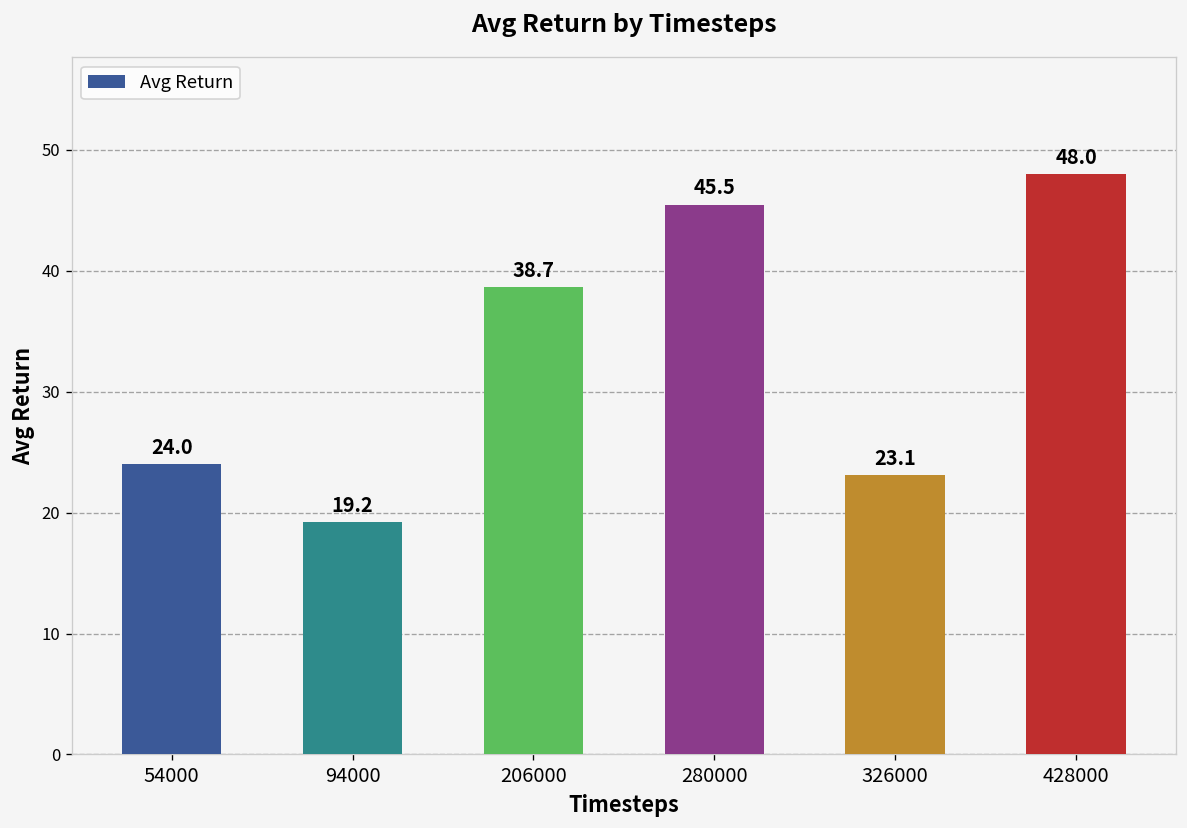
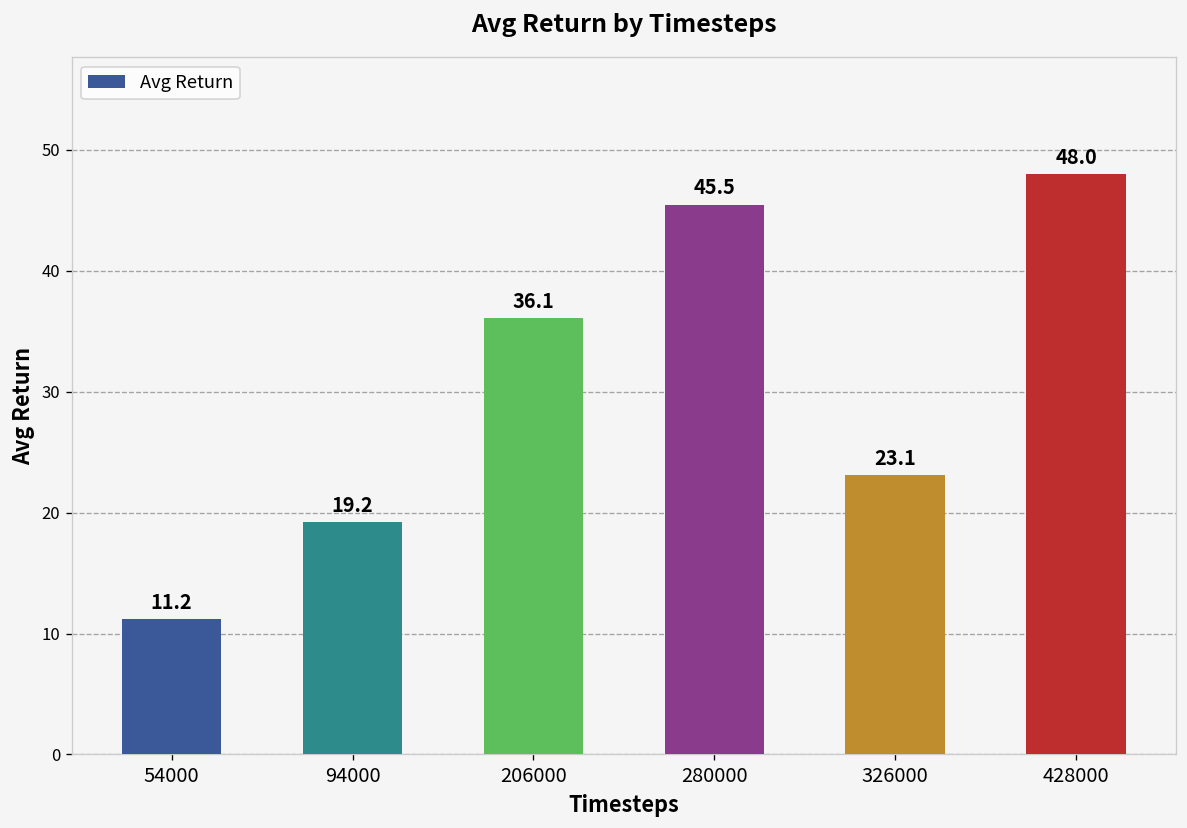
54000: 24.0 -> 11.2
206000: 38.7 -> 36.1
